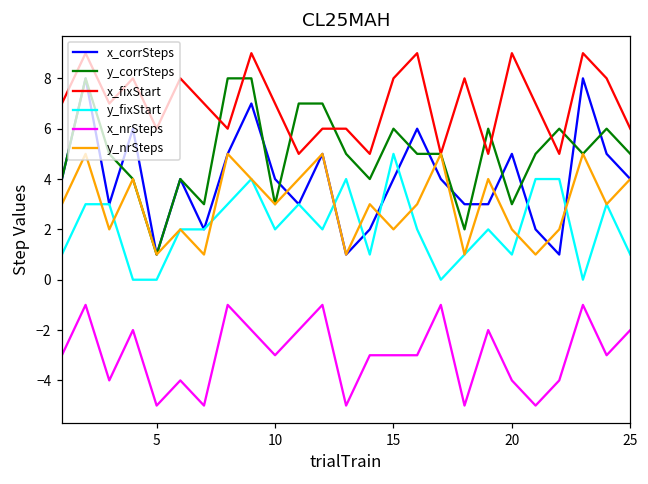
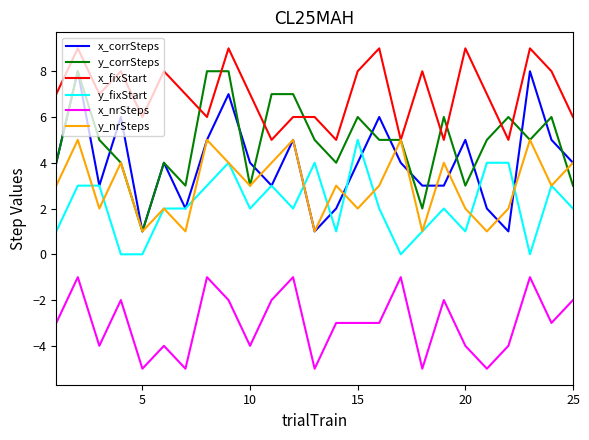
x_nrSteps, 10: -3 -> -4
y_corrSteps, 25: 5 -> 3
y_fixStart, 25: 1 -> 2
